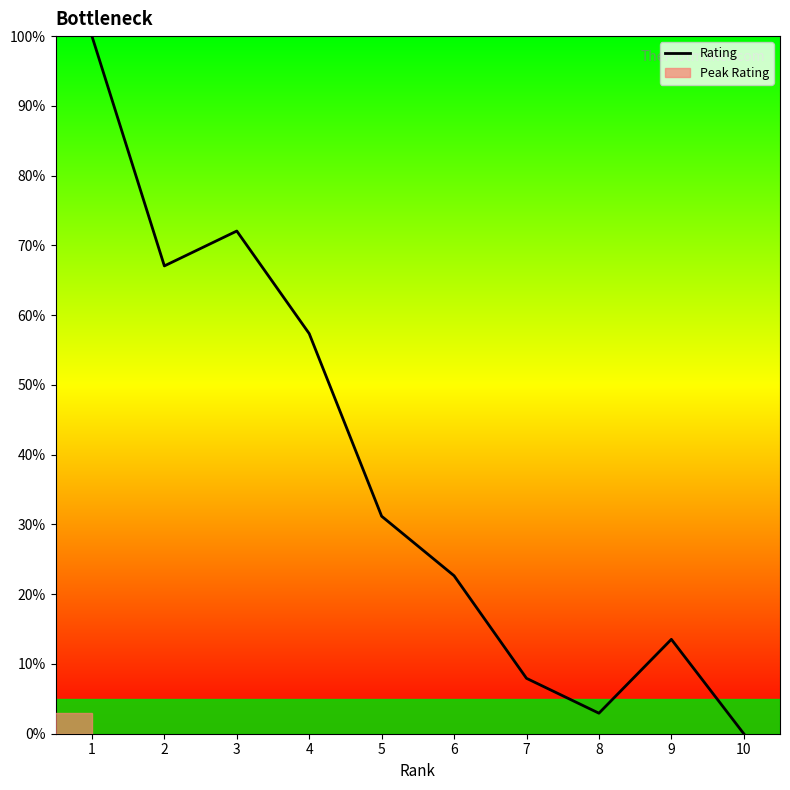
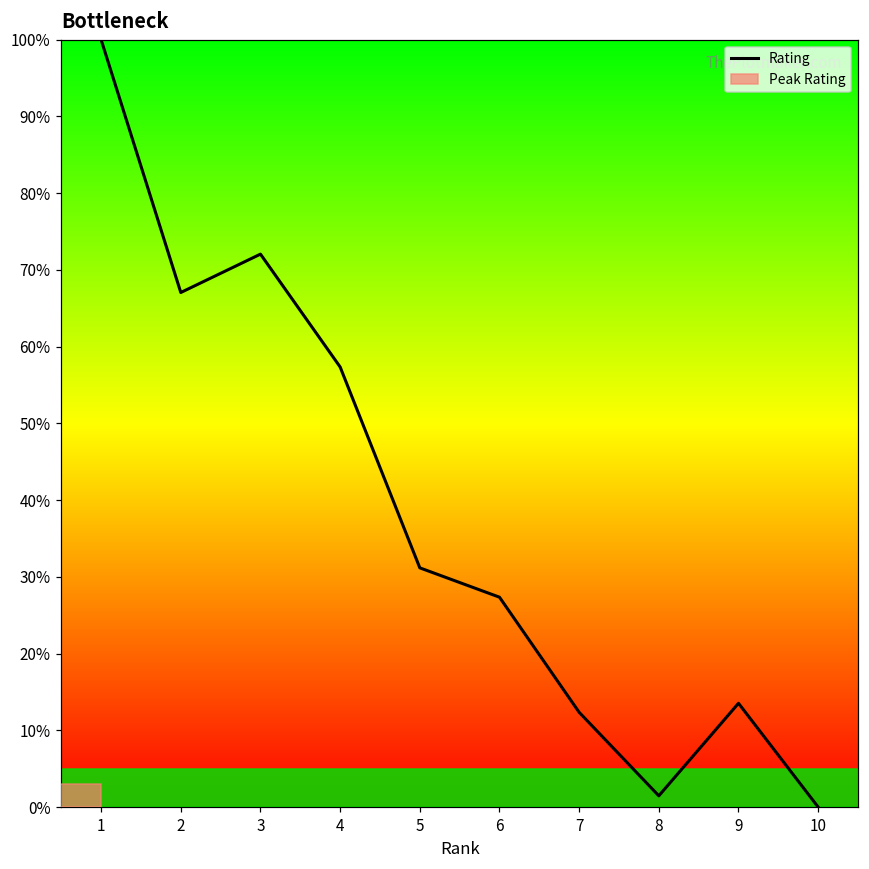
Rating, 6: 23% -> 27%
Rating, 7: 8% -> 12%
Rating, 8: 3% -> 1%
